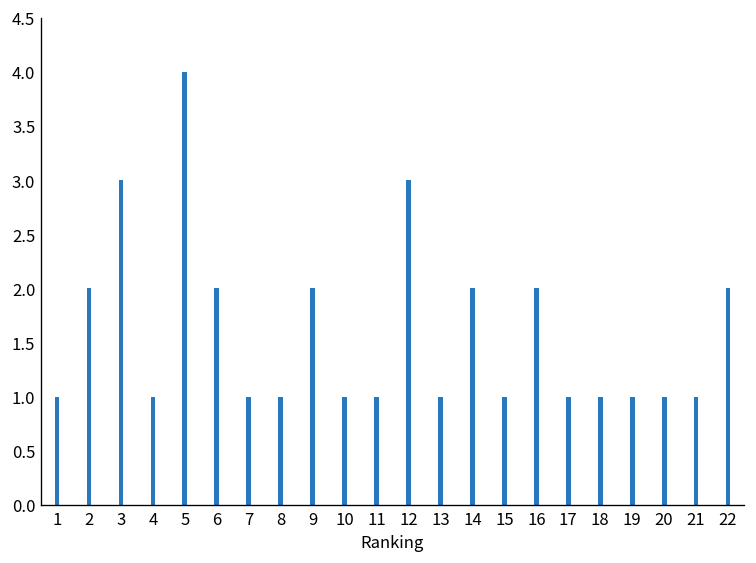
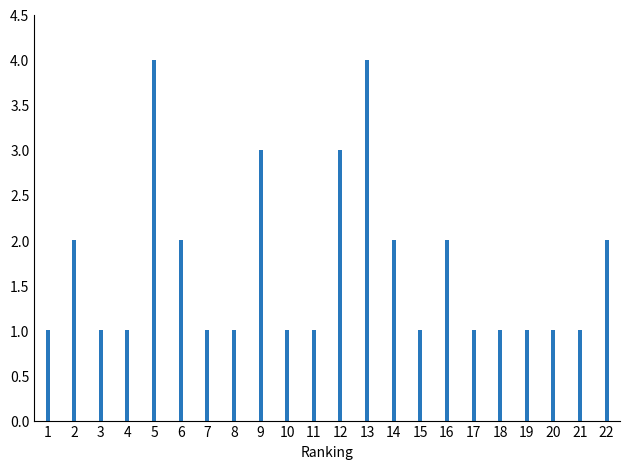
3: 3 -> 1
9: 2 -> 3
13: 1 -> 4
